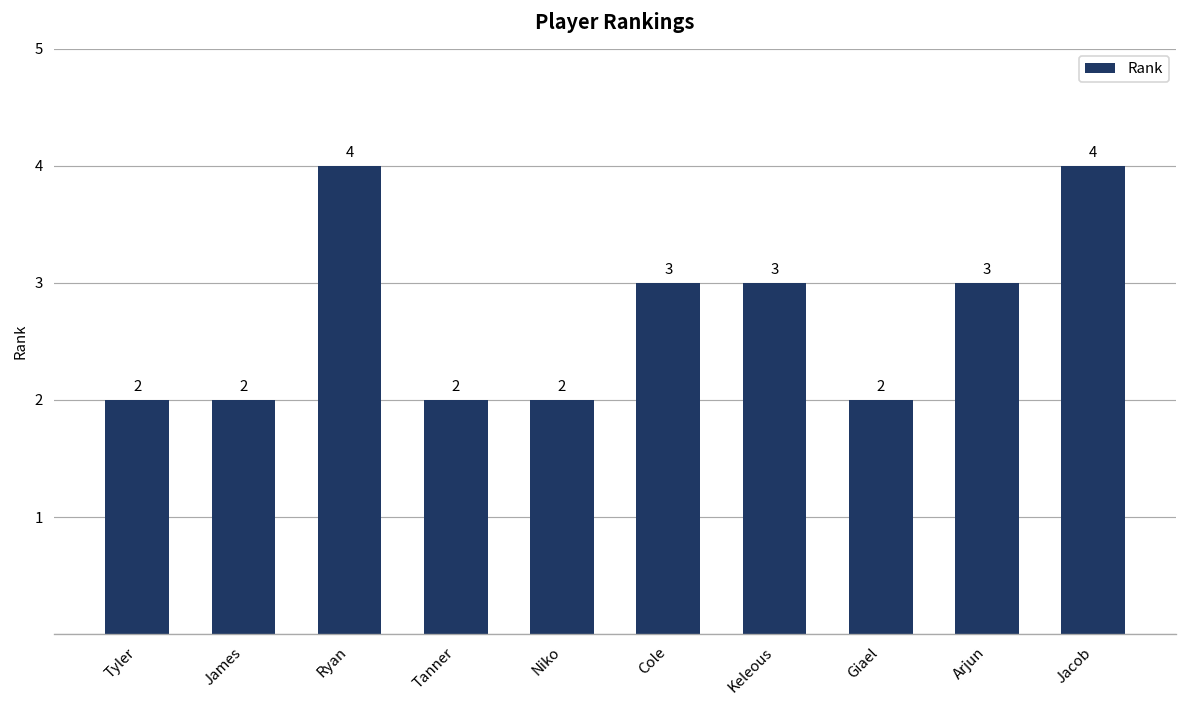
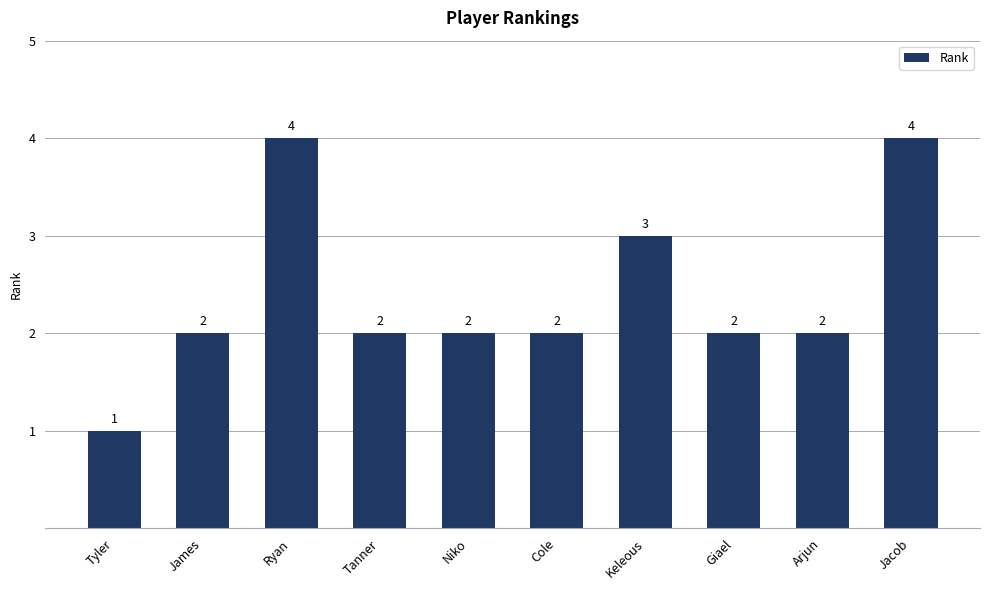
Tyler: 2 -> 1
Cole: 3 -> 2
Arjun: 3 -> 2
